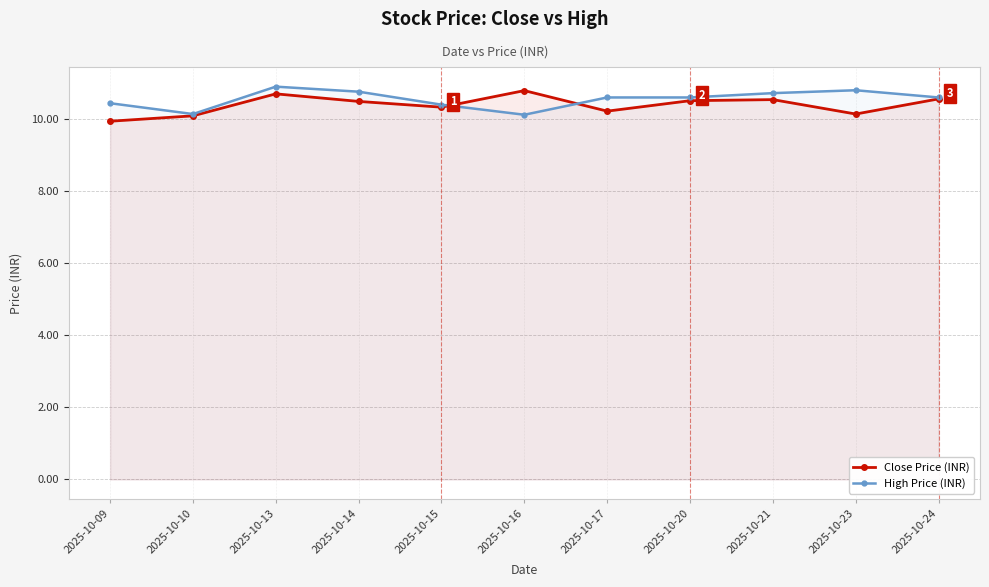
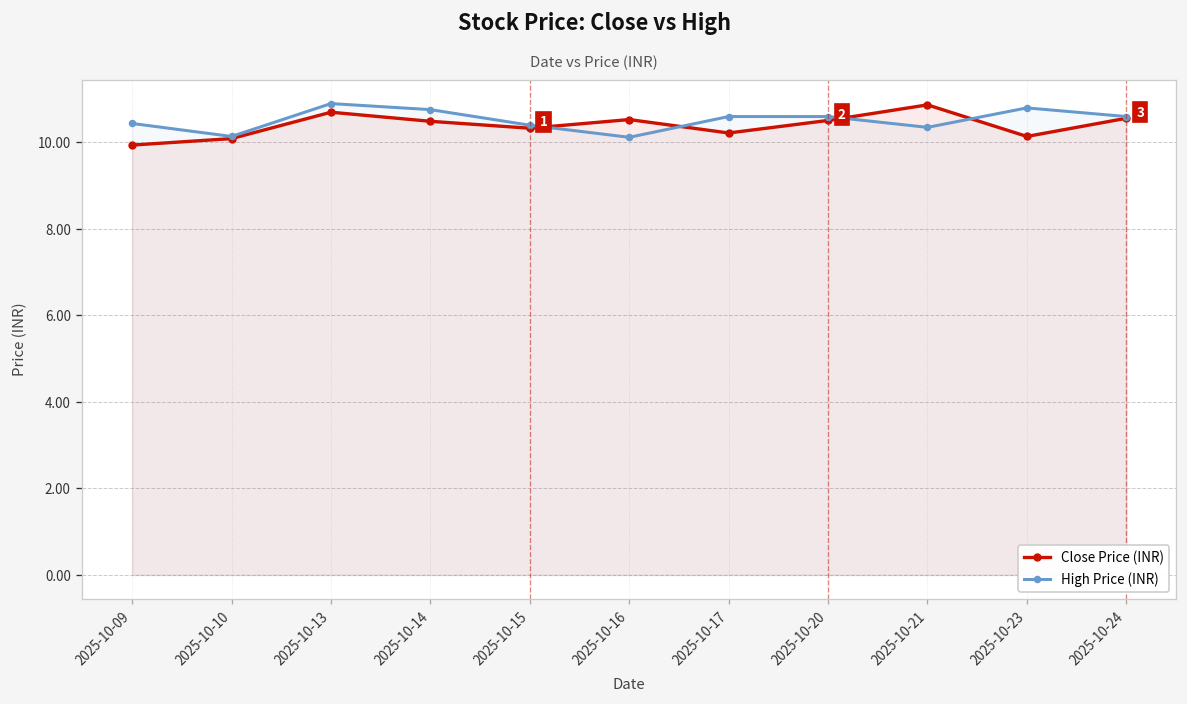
Close Price (INR), 2025-10-16: 10.8 -> 10.5
Close Price (INR), 2025-10-21: 10.5 -> 10.9
High Price (INR), 2025-10-21: 10.7 -> 10.4
